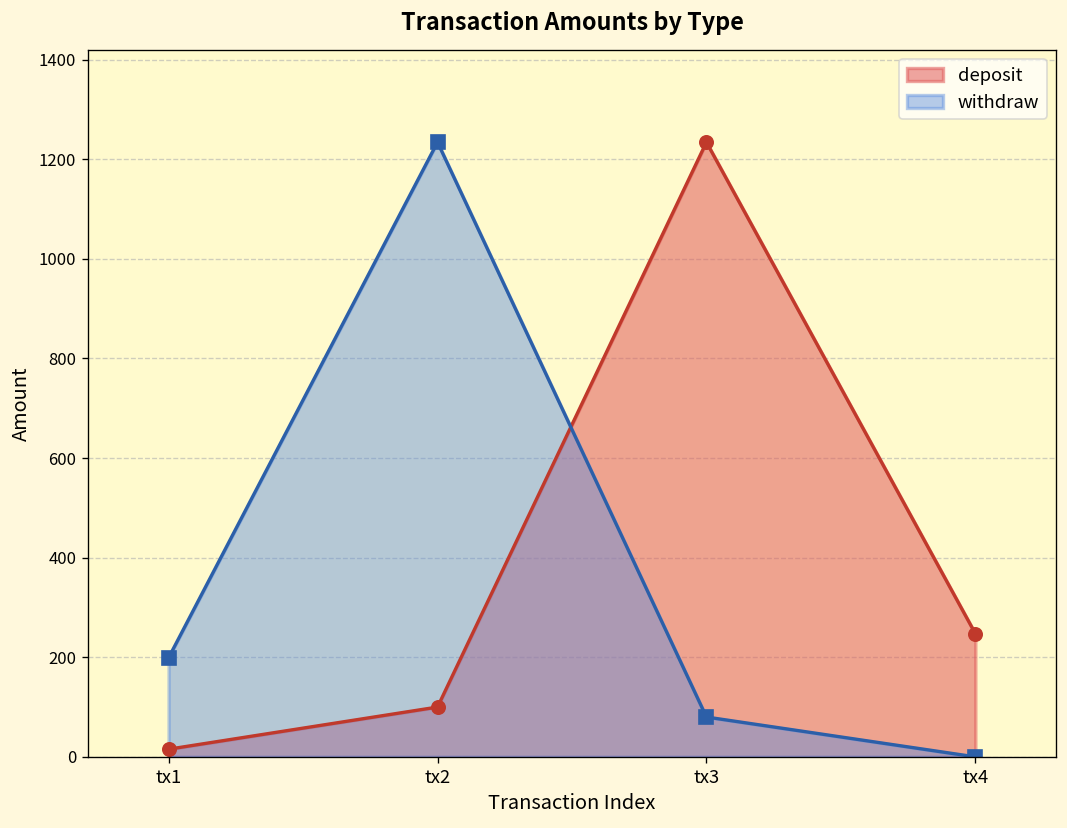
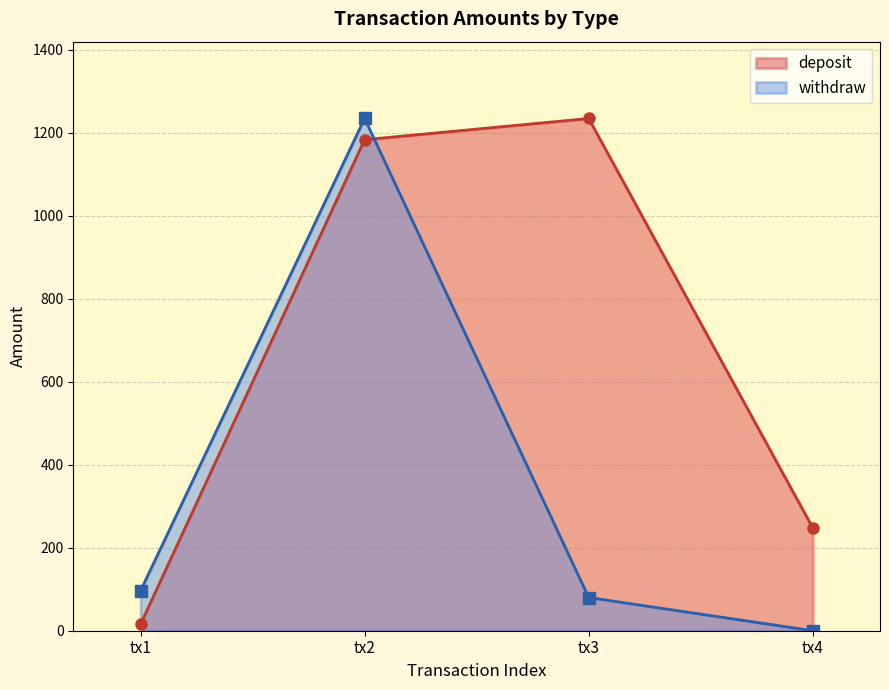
withdraw, tx1: 200 -> 100
deposit, tx2: 100 -> 1180
